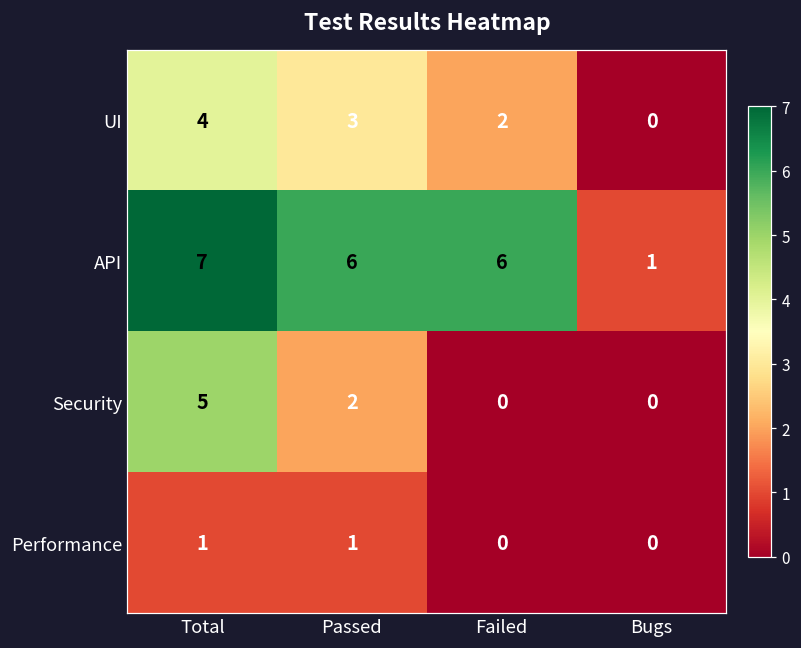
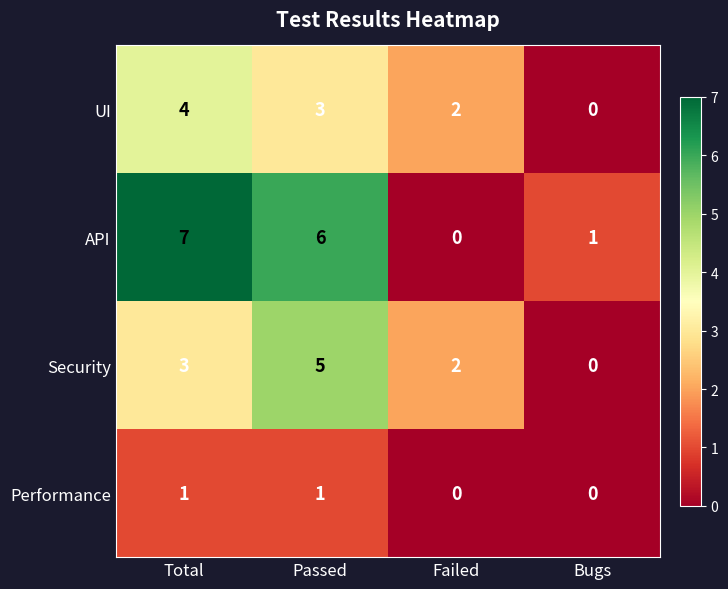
API, Failed: 6 -> 0
Security, Total: 5 -> 3
Security, Passed: 2 -> 5
Security, Failed: 0 -> 2
